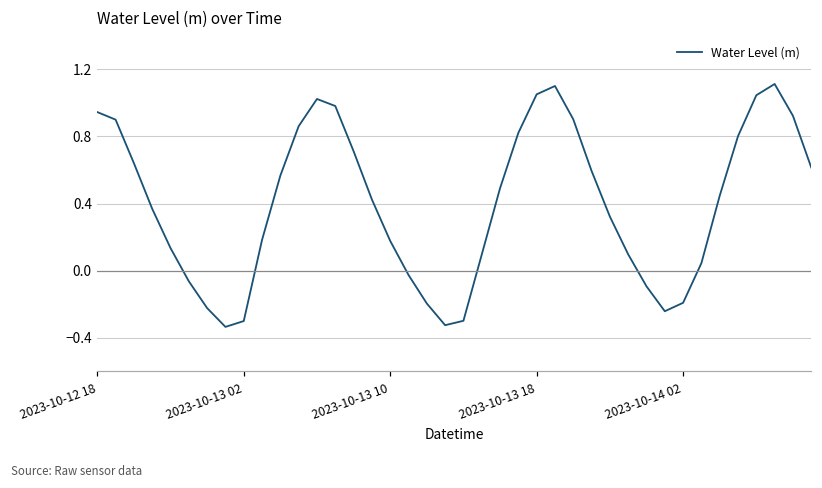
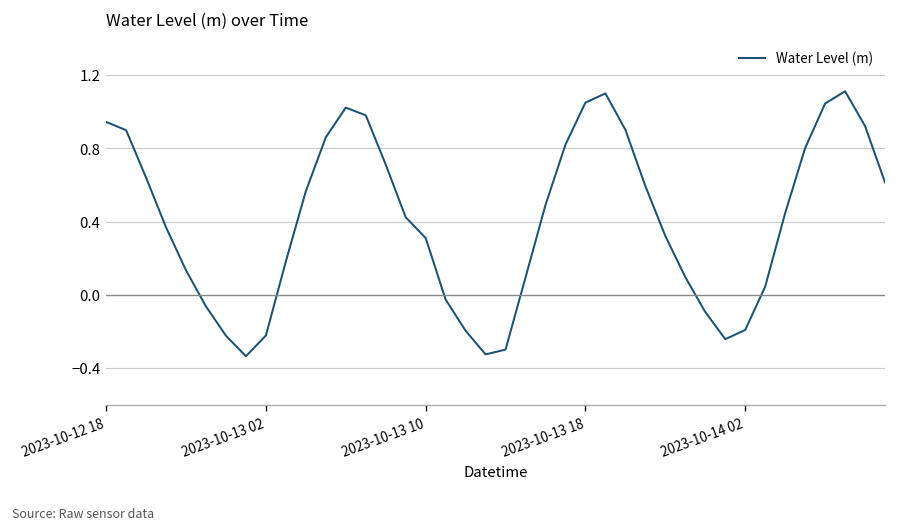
2023-10-13 02: -0.30 -> -0.22
2023-10-13 10: 0.18 -> 0.31
